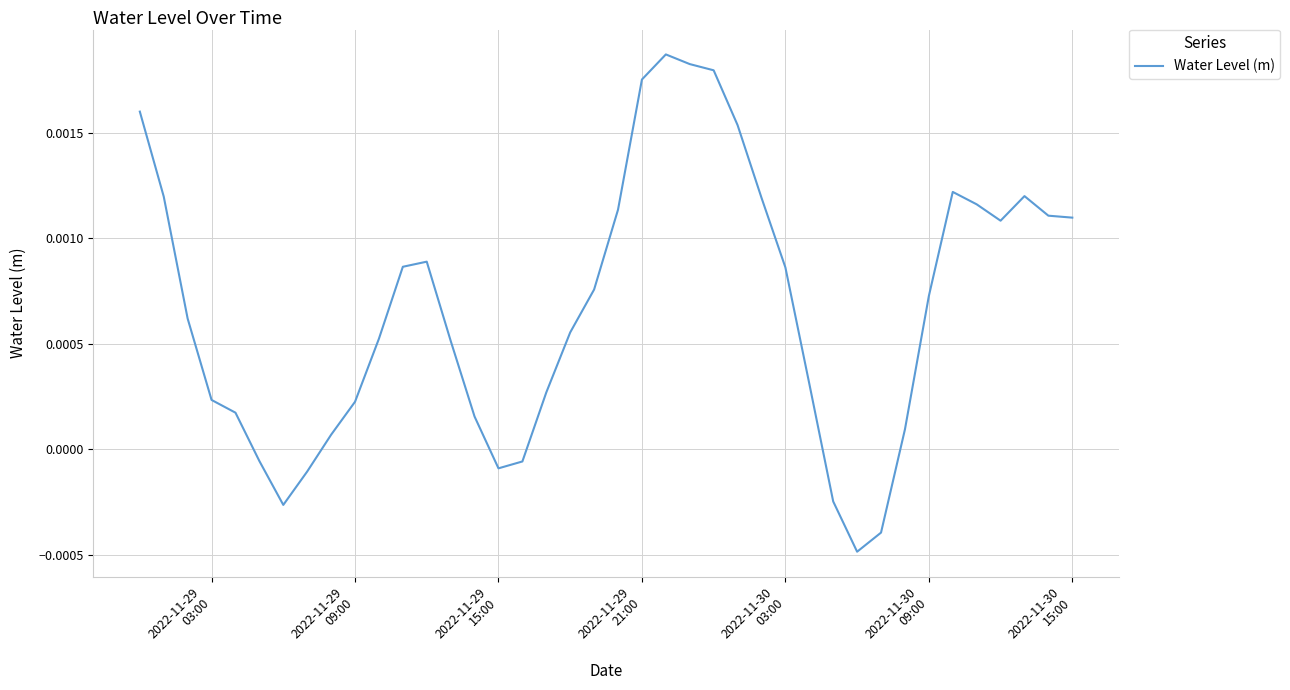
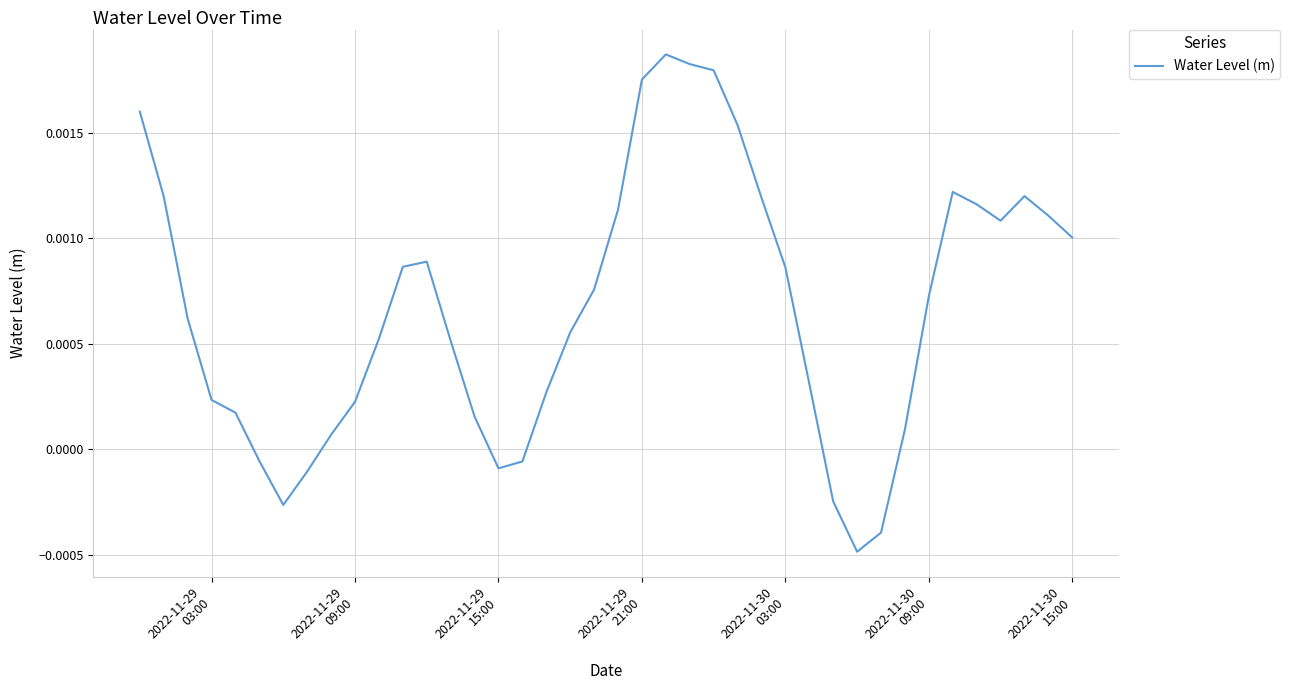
2022-11-30 15:00: 0.00110 -> 0.00100
